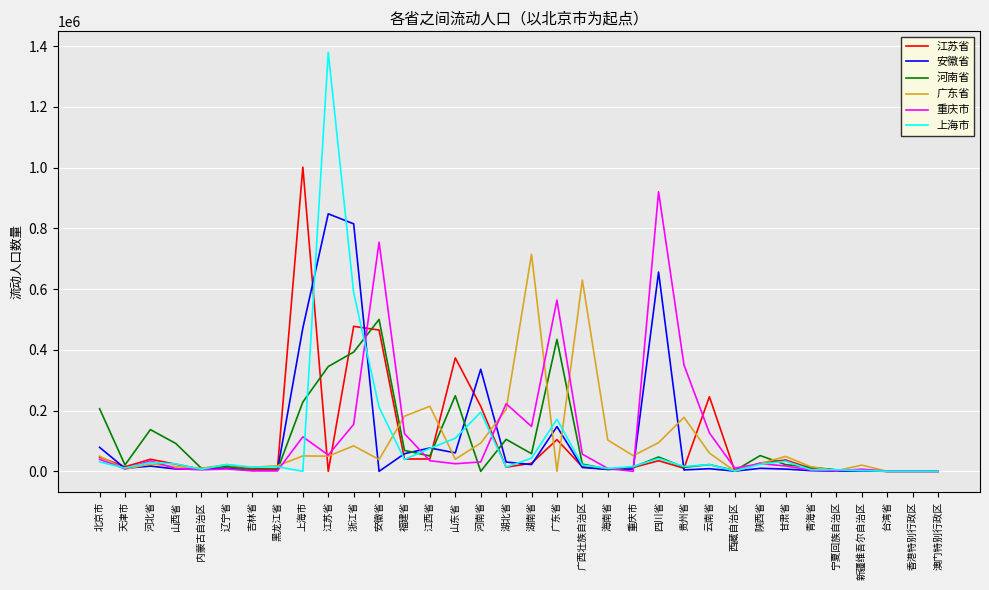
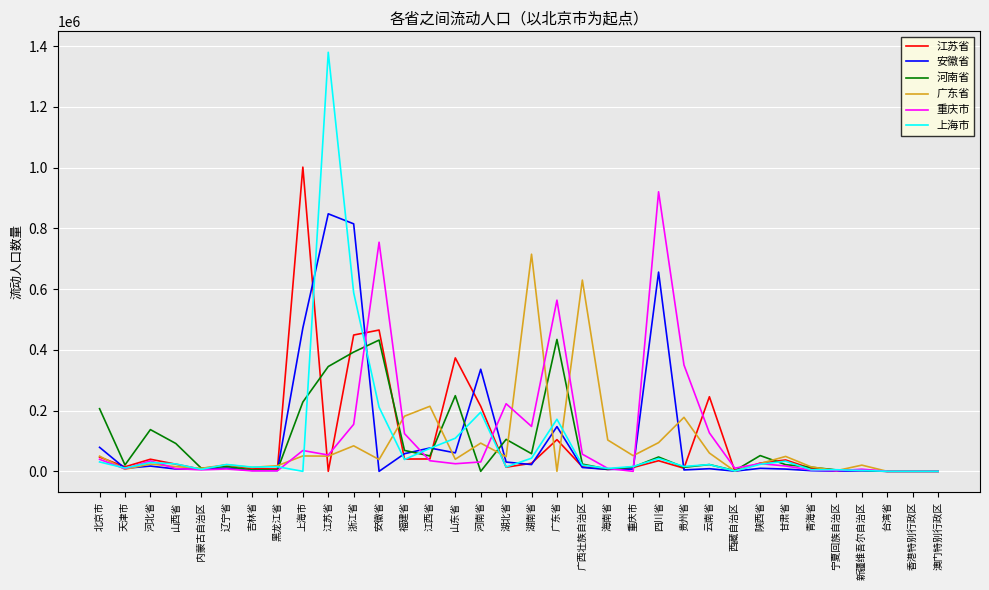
重庆市, 上海市: 110000 -> 70000
江苏省, 浙江省: 480000 -> 450000
河南省, 安徽省: 500000 -> 430000
广东省, 湖北省: 200000 -> 50000
